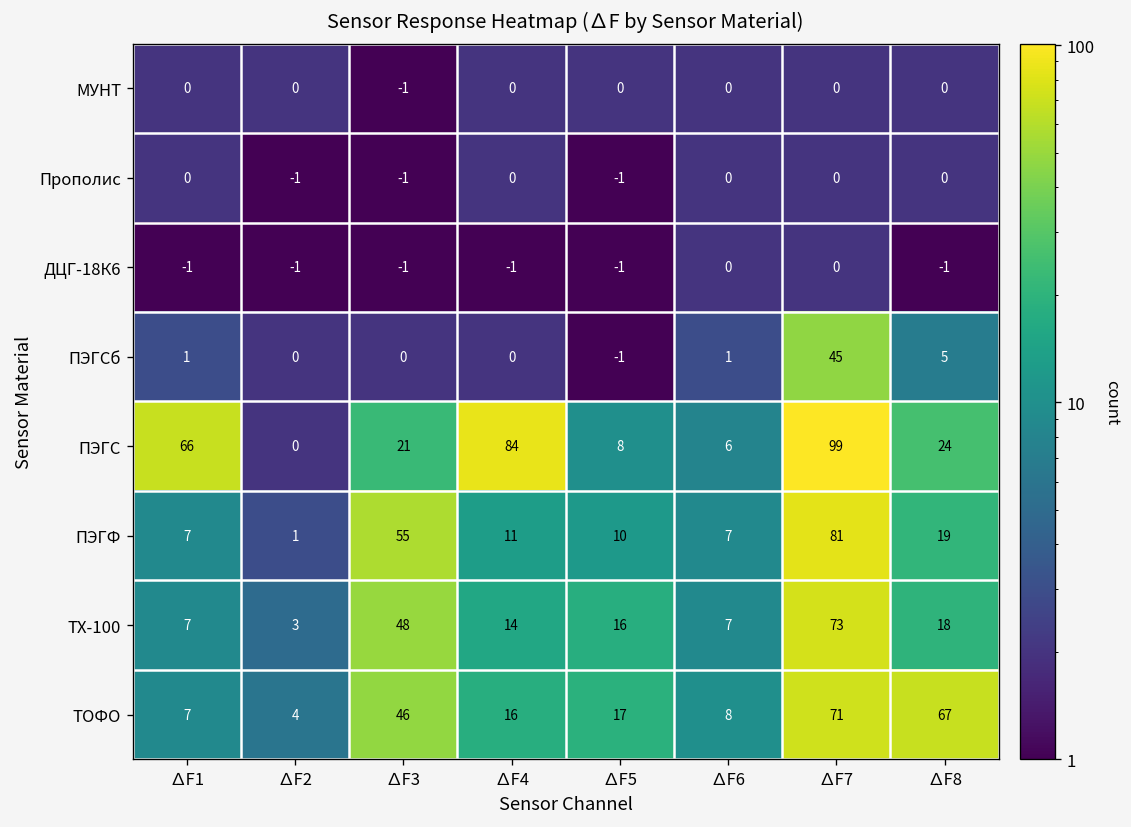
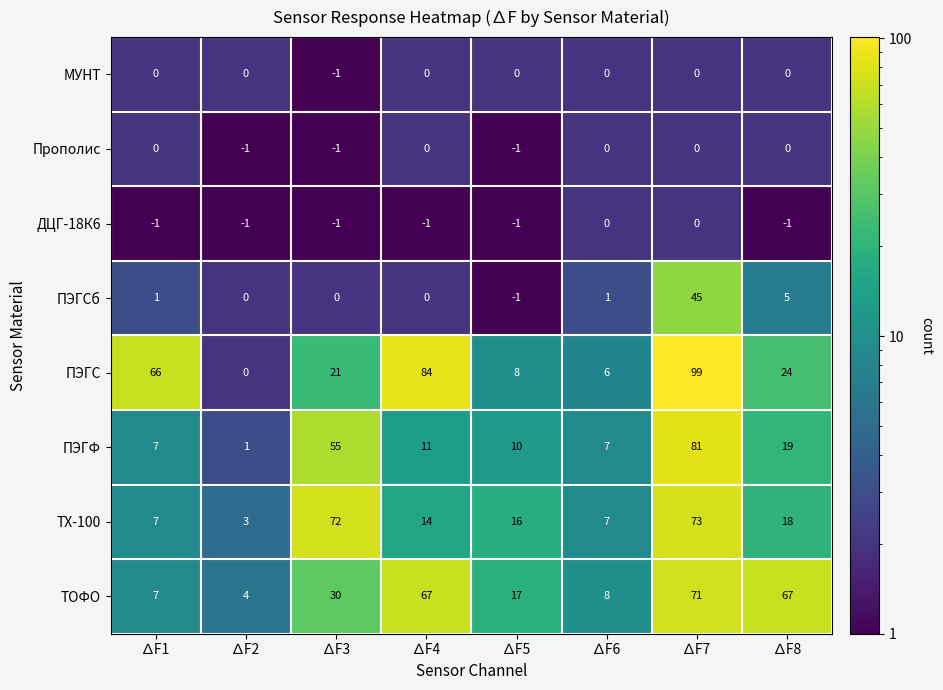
ТХ-100, ∆F3: 48 -> 72
ТОФО, ∆F3: 46 -> 30
ТОФО, ∆F4: 16 -> 67
